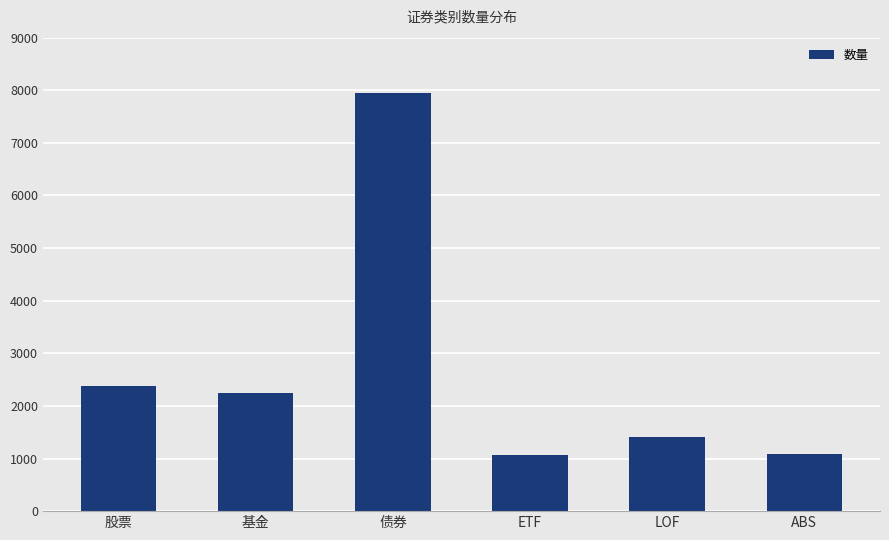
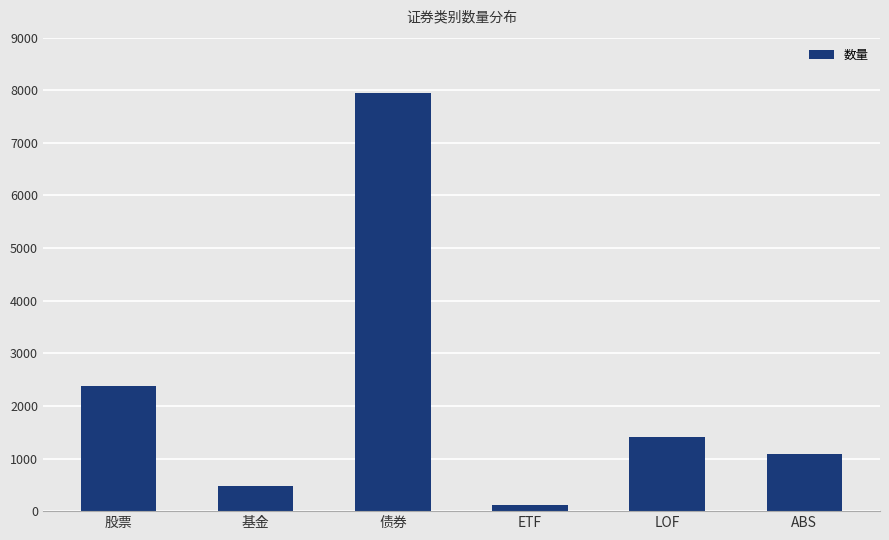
基金: 2300 -> 500
ETF: 1100 -> 100
